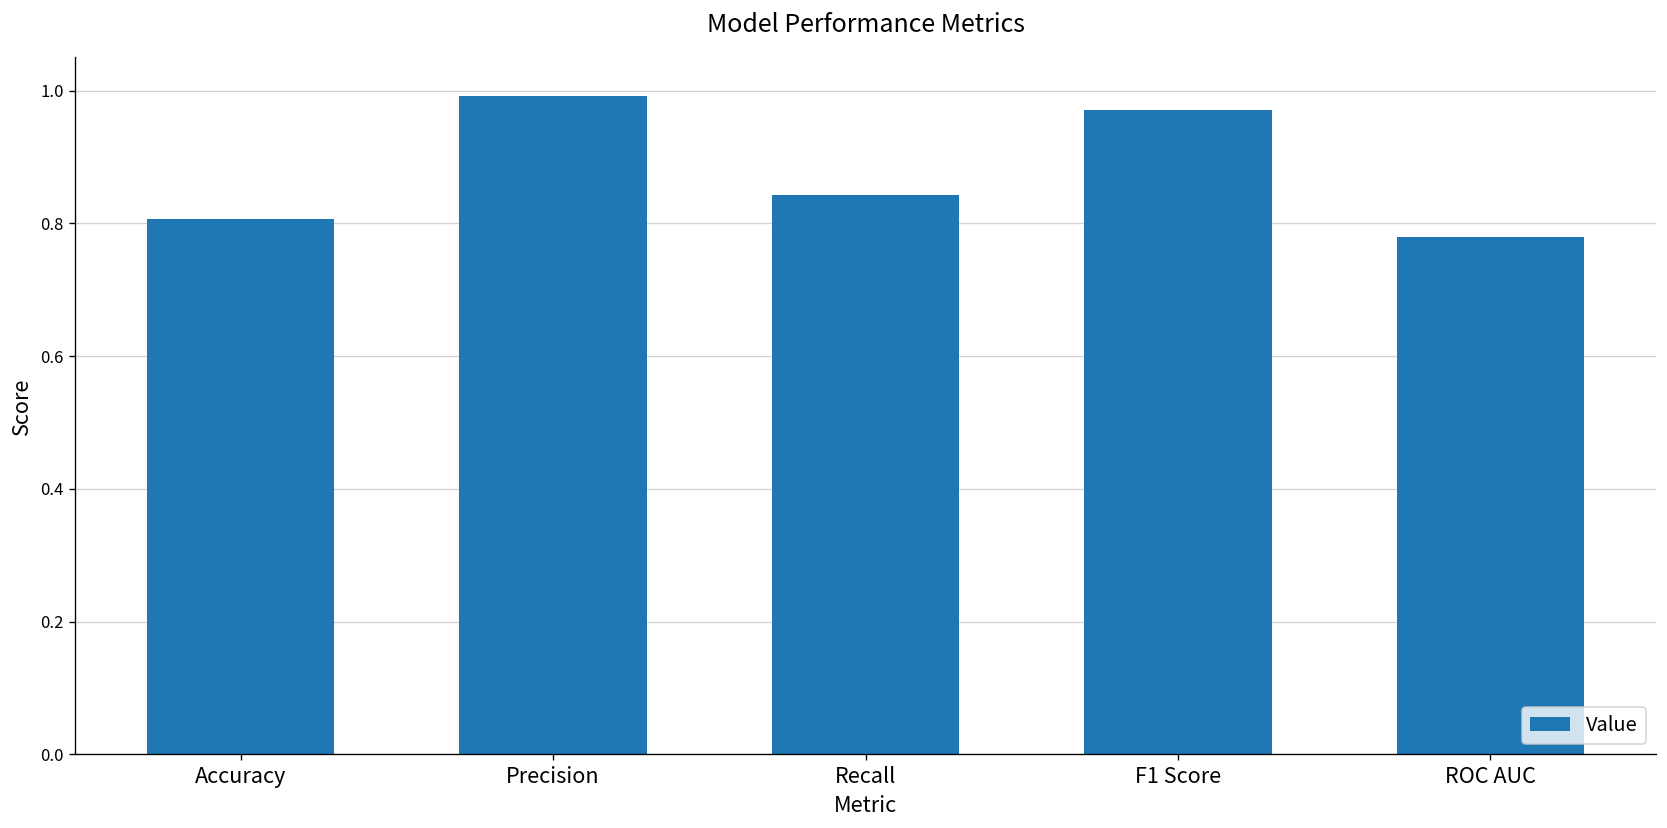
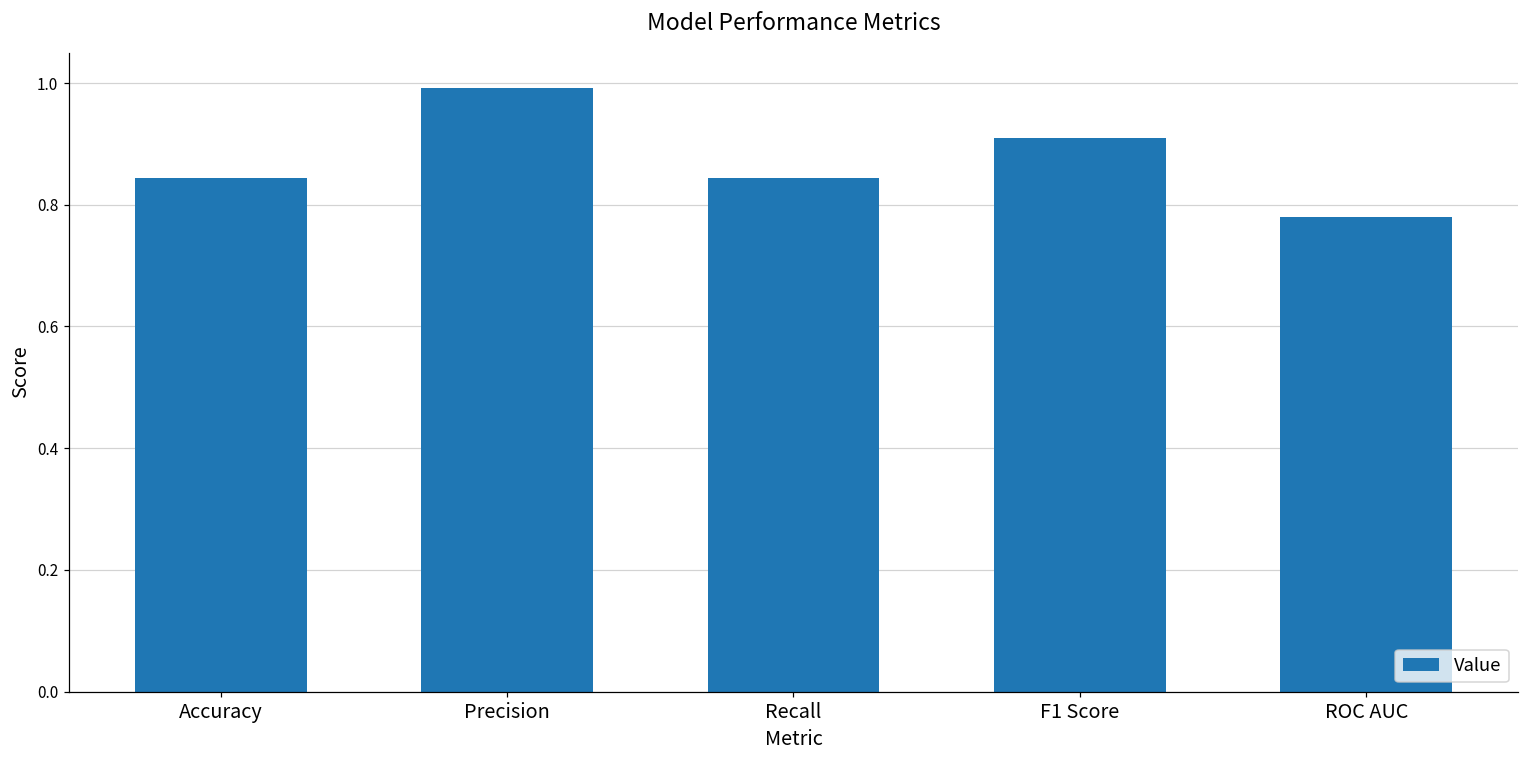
Accuracy: 0.81 -> 0.84
F1 Score: 0.97 -> 0.91
